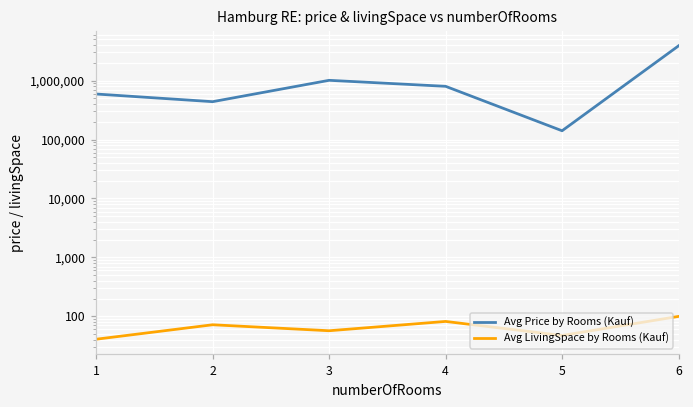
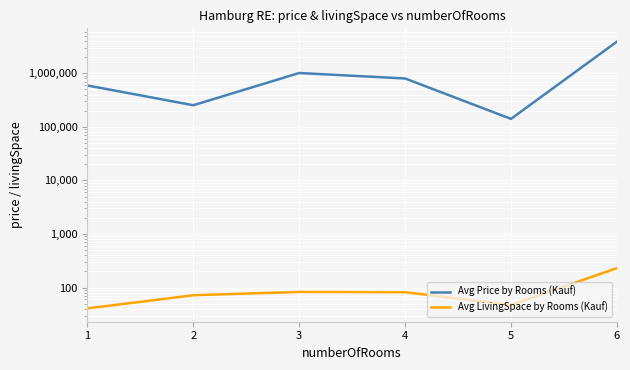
Avg Price by Rooms (Kauf), 2: 400,000 -> 300,000
Avg LivingSpace by Rooms (Kauf), 3: 60 -> 80
Avg LivingSpace by Rooms (Kauf), 6: 100 -> 230
